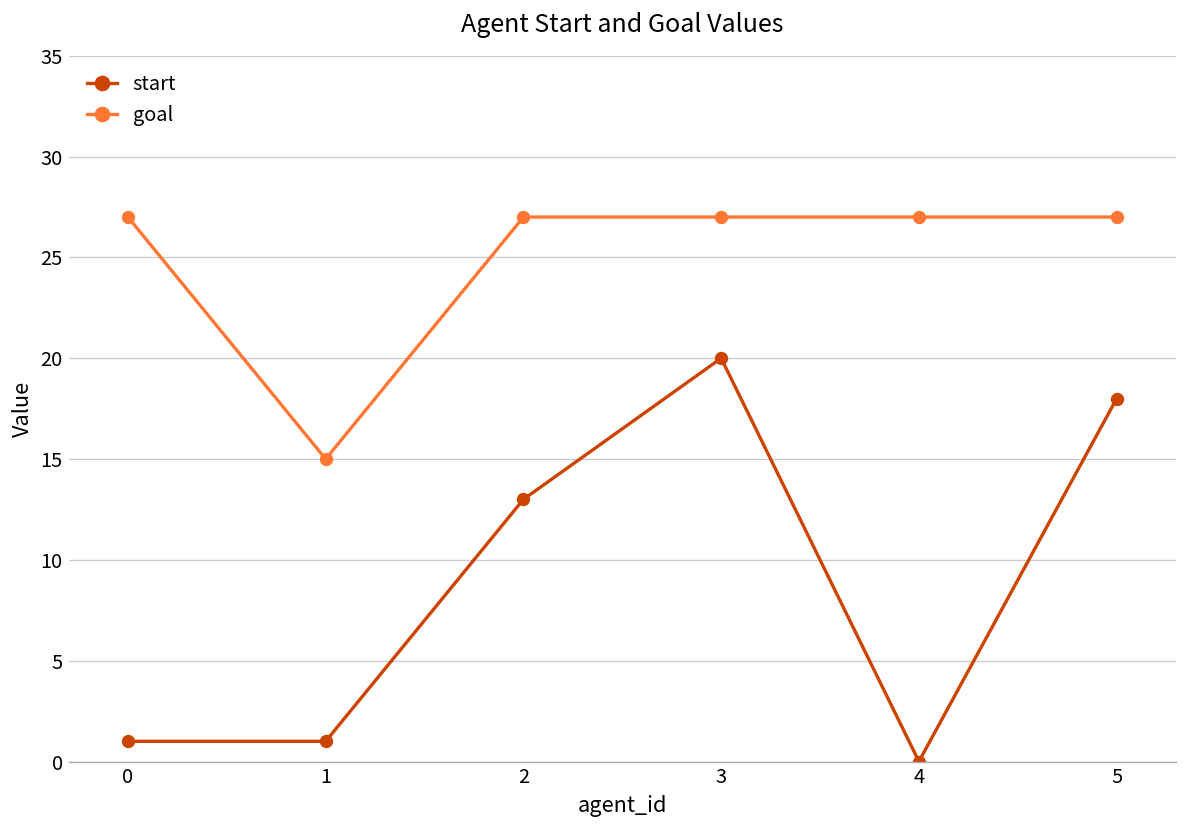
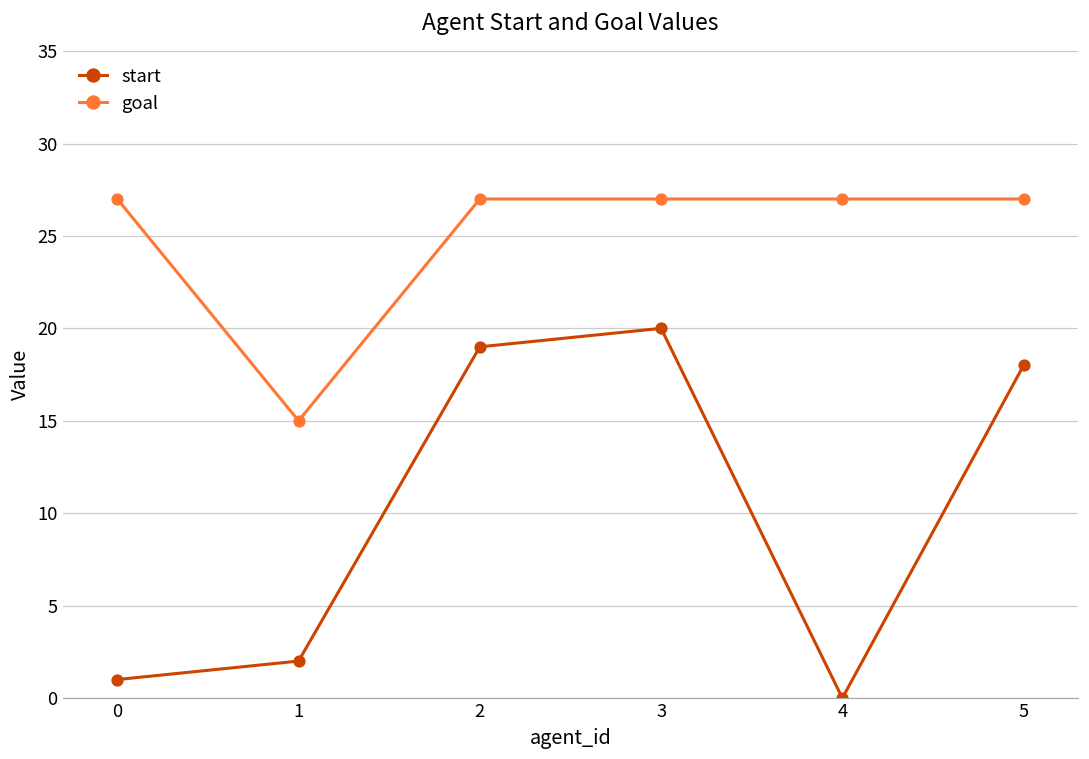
start, 1: 1 -> 2
start, 2: 13 -> 19
